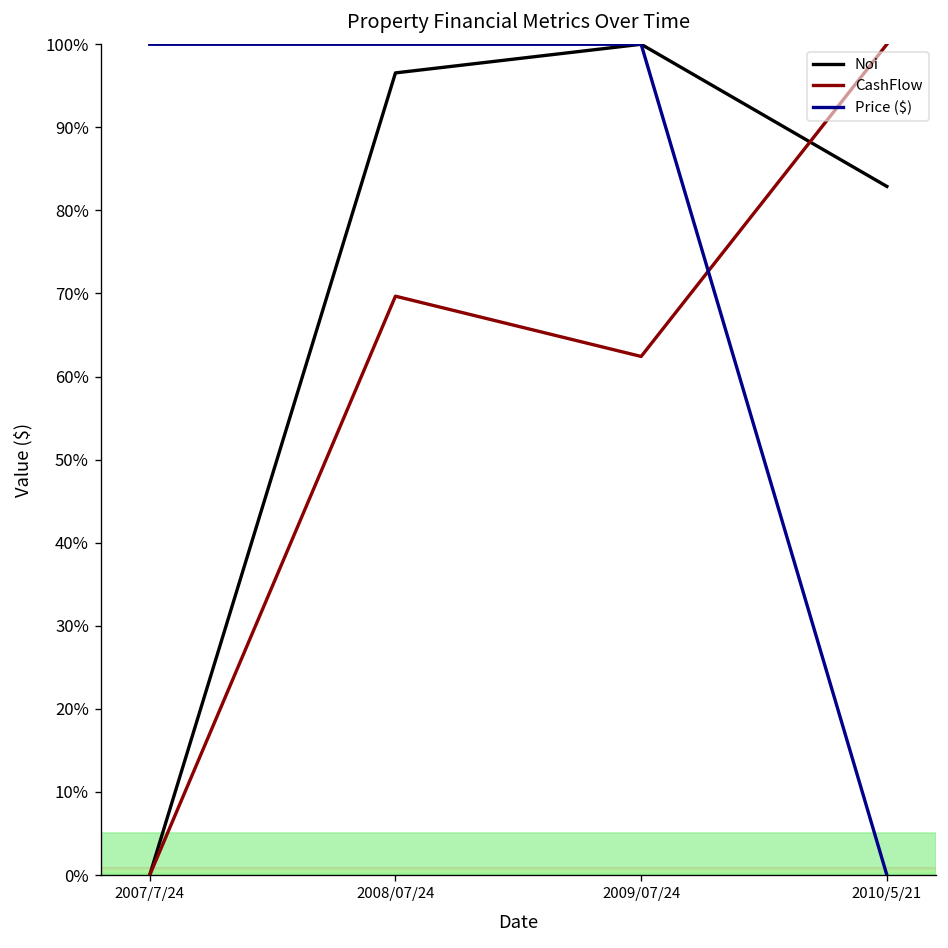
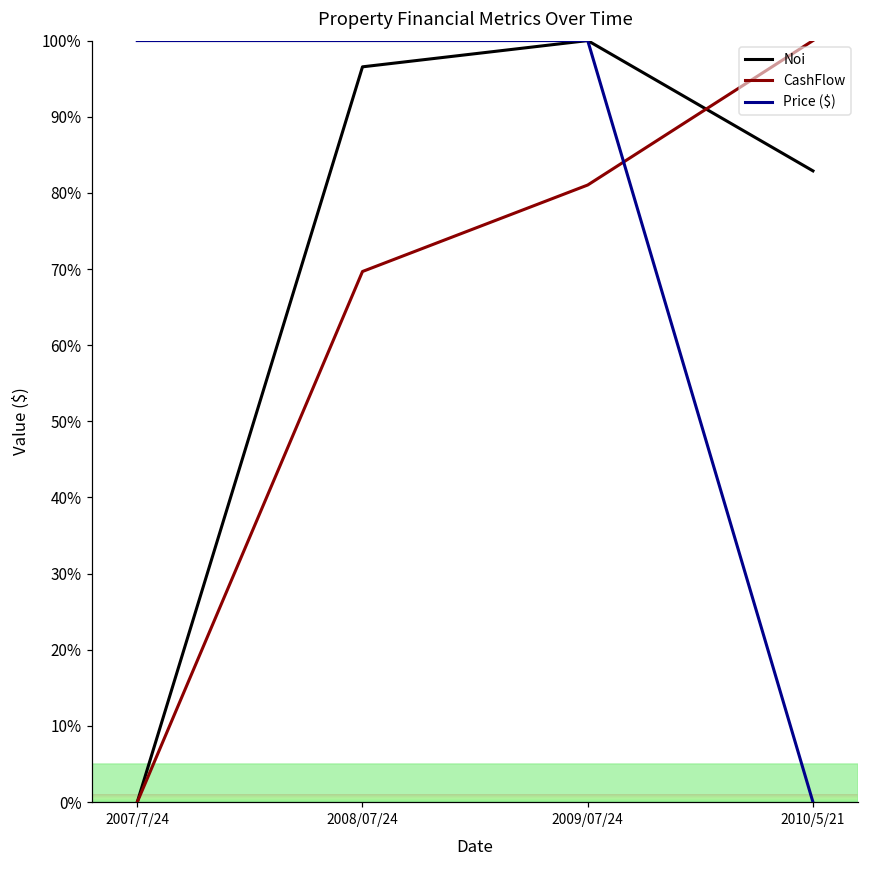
CashFlow, 2009/07/24: 62% -> 81%
